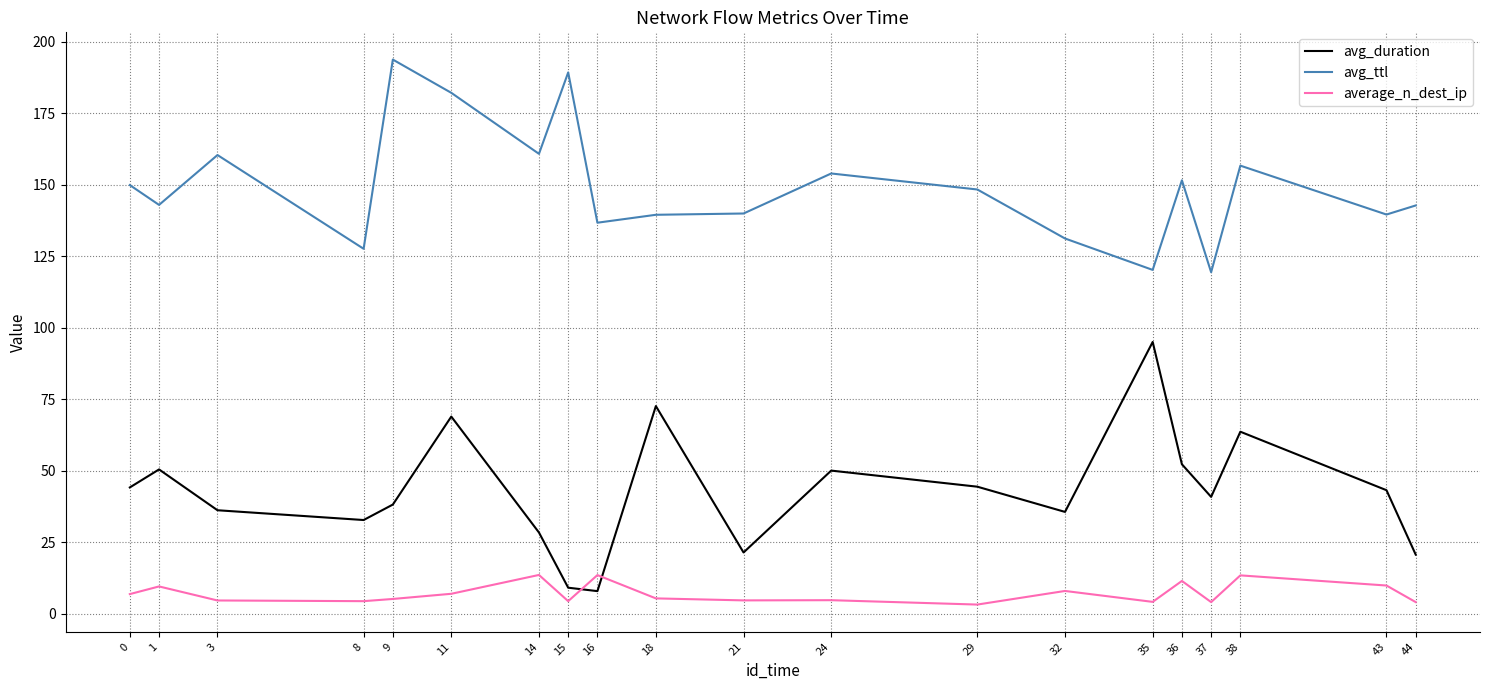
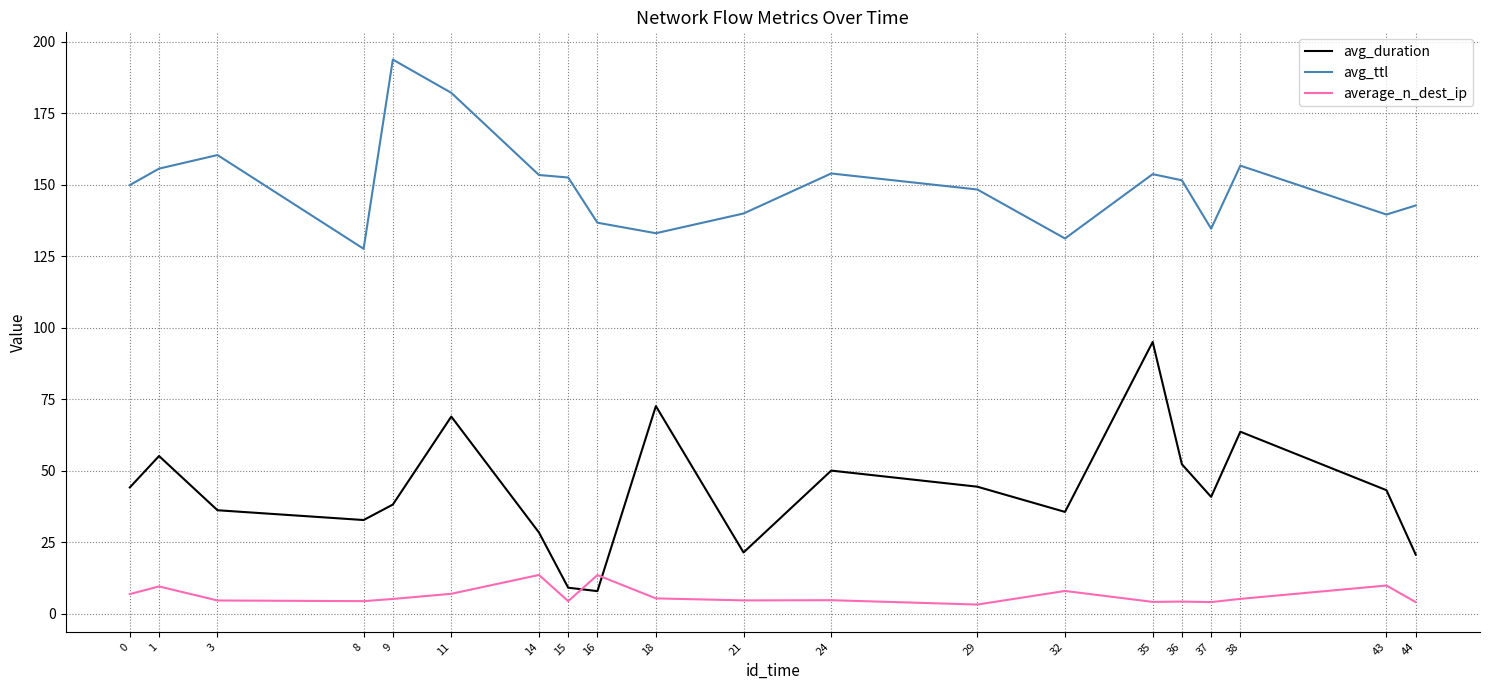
avg_duration, 1: 50 -> 55
avg_ttl, 1: 143 -> 156
avg_ttl, 14: 161 -> 153
avg_ttl, 15: 189 -> 153
avg_ttl, 18: 139 -> 133
avg_ttl, 35: 120 -> 154
average_n_dest_ip, 36: 11 -> 4
avg_ttl, 37: 119 -> 135
average_n_dest_ip, 38: 13 -> 5
